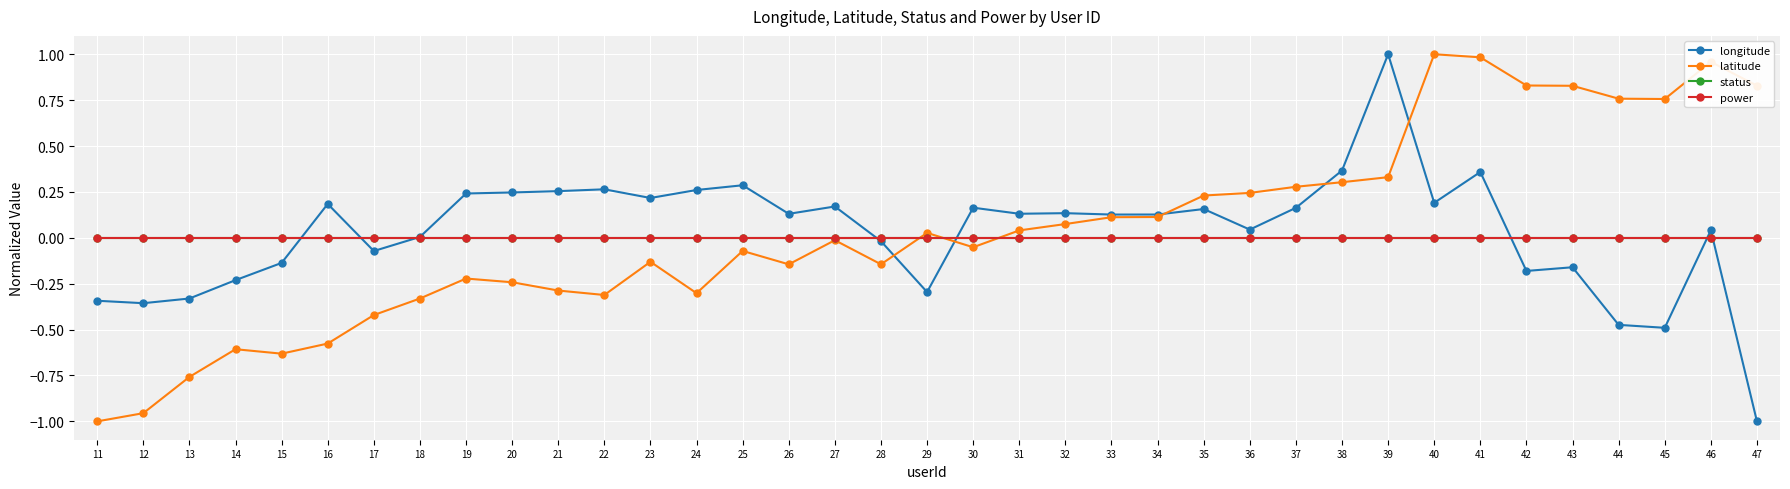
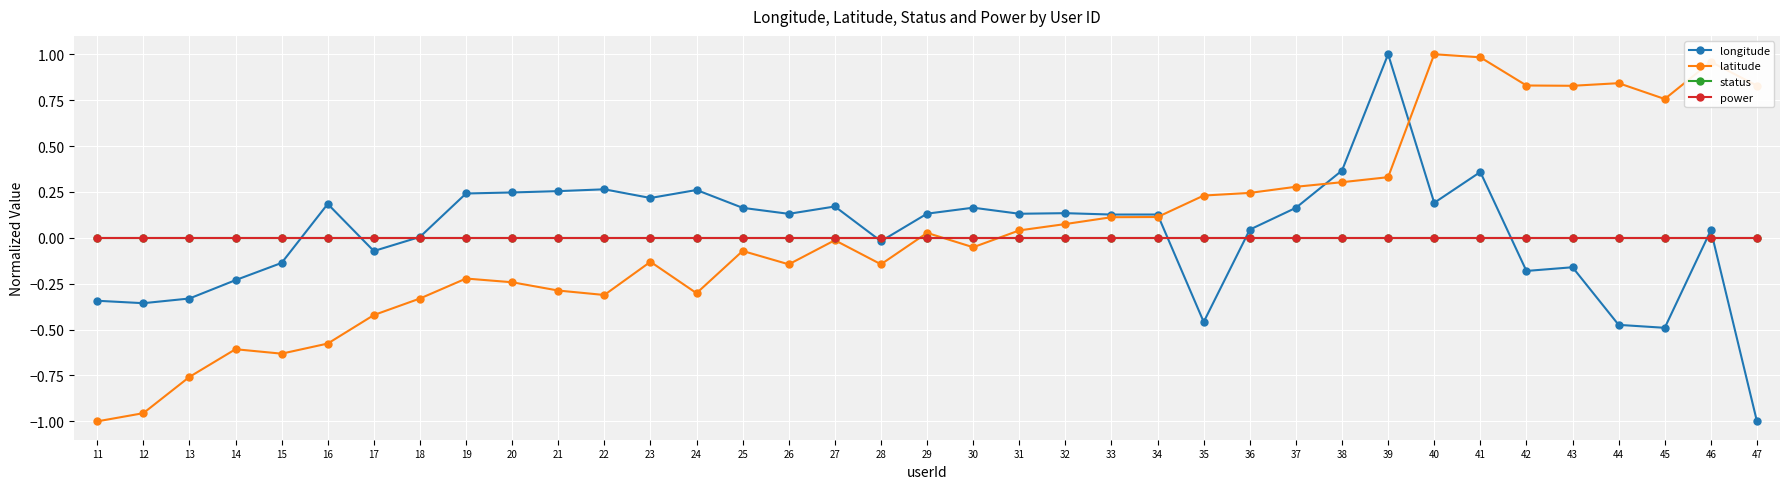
longitude, 25: 0.29 -> 0.16
longitude, 29: -0.30 -> 0.13
longitude, 35: 0.16 -> -0.46
latitude, 44: 0.76 -> 0.84
